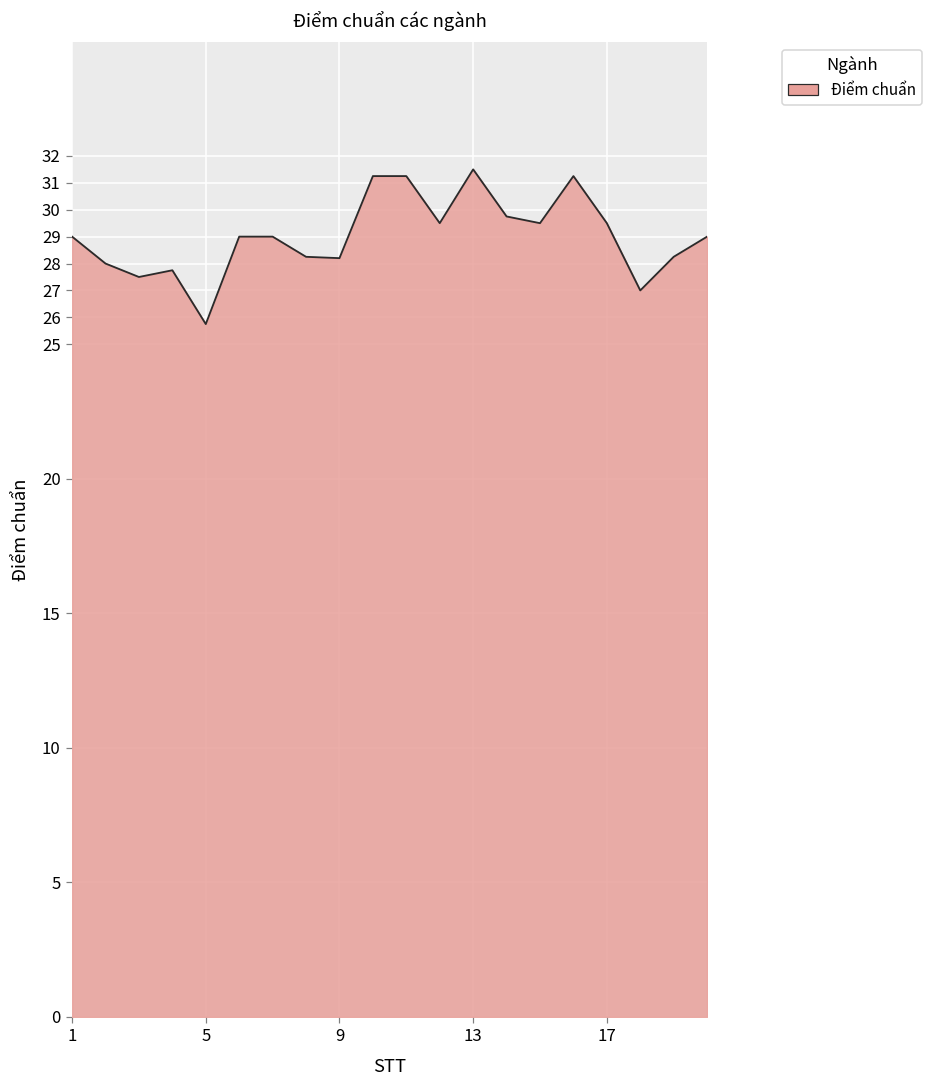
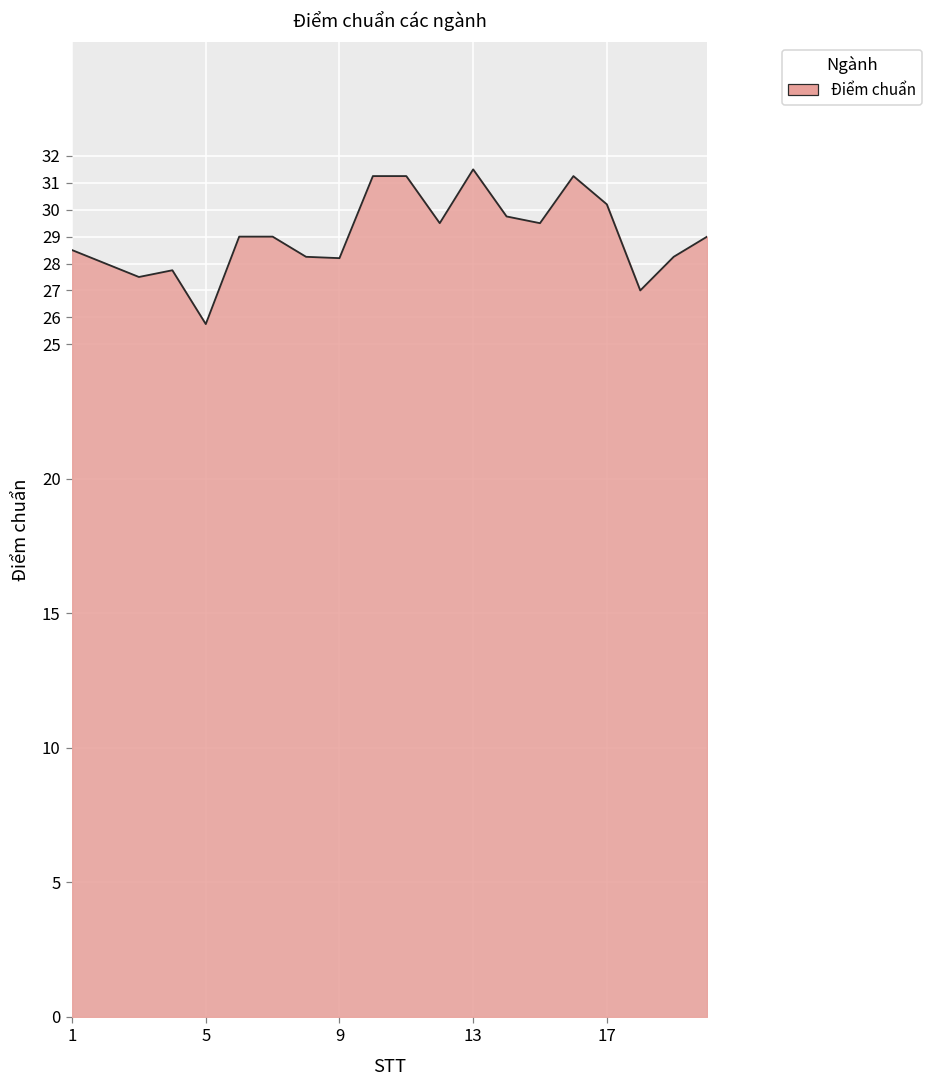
1: 29.0 -> 28.5
17: 29.5 -> 30.2
